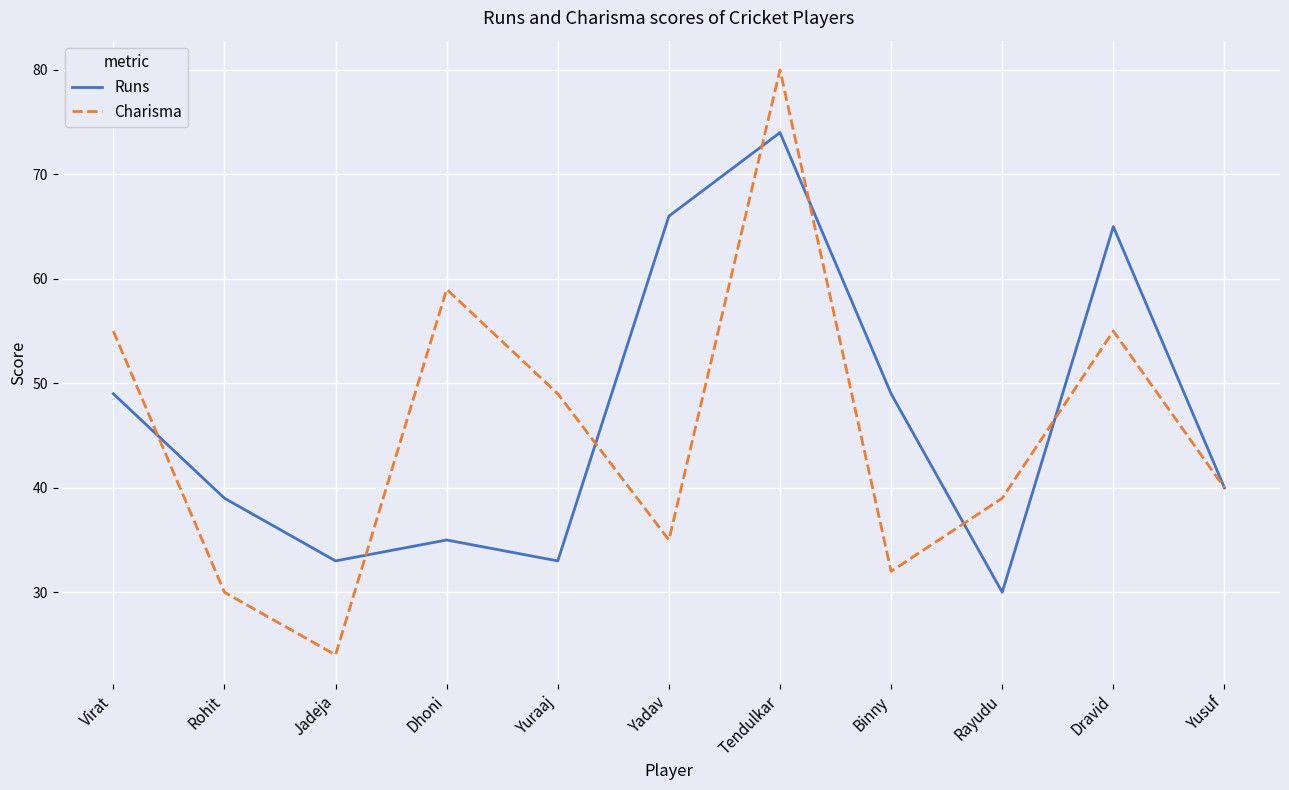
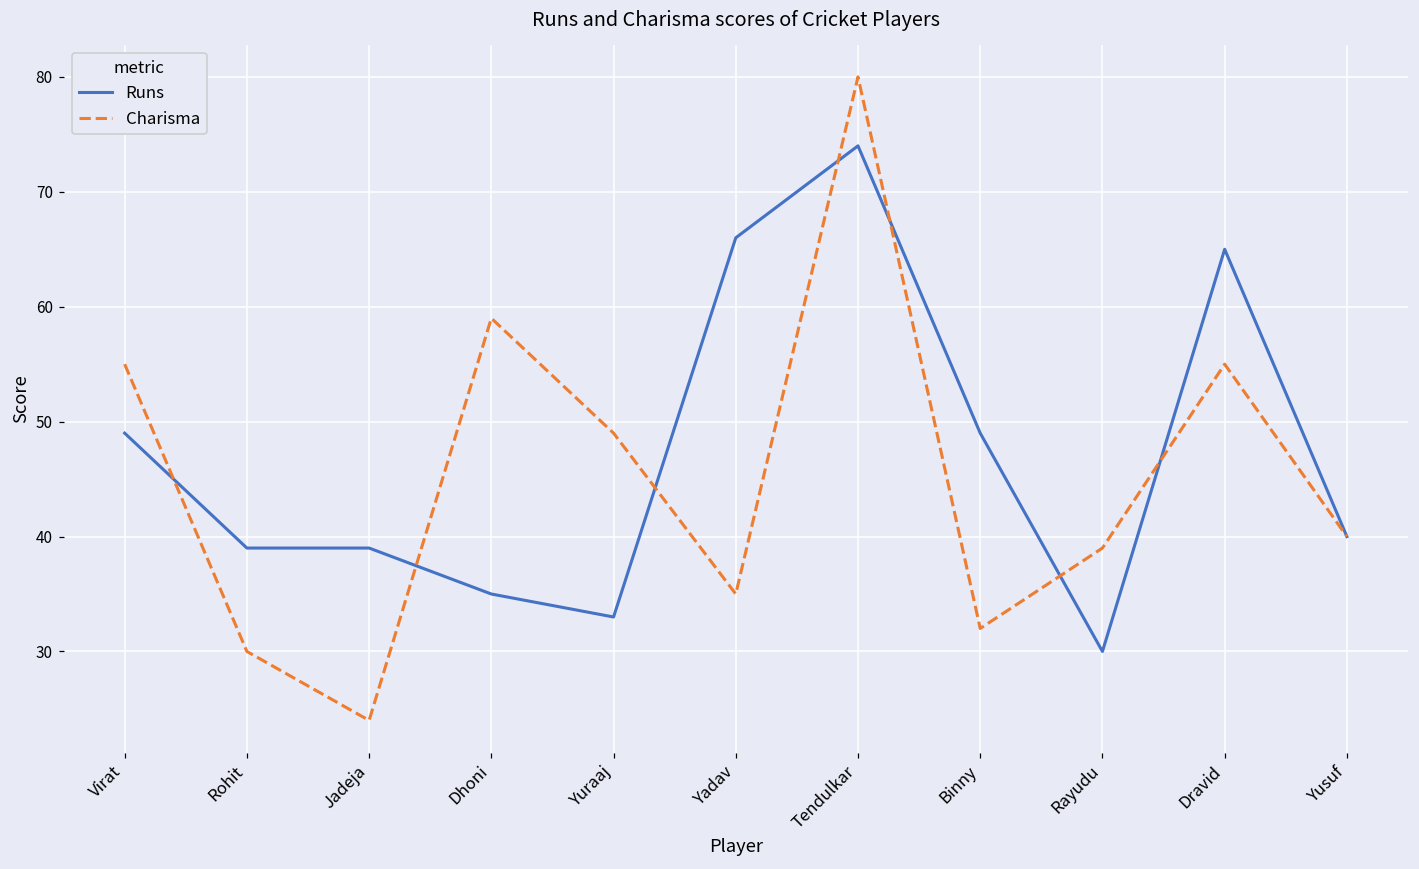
Runs, Jadeja: 33 -> 39
